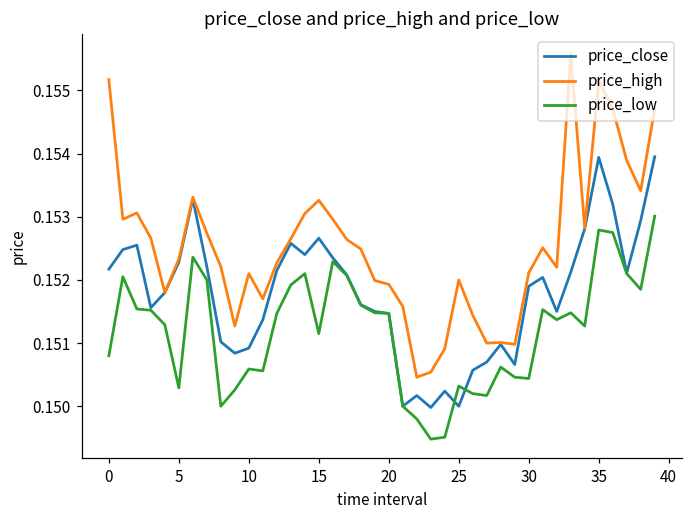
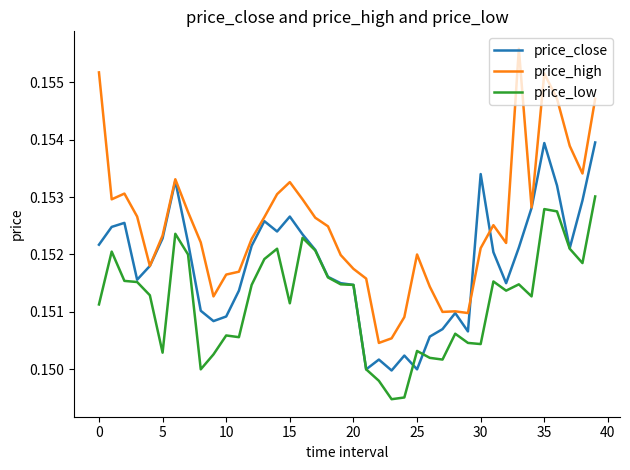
price_low, 0: 0.1508 -> 0.1511
price_high, 10: 0.1521 -> 0.1517
price_high, 20: 0.1519 -> 0.1518
price_close, 30: 0.1519 -> 0.1534
